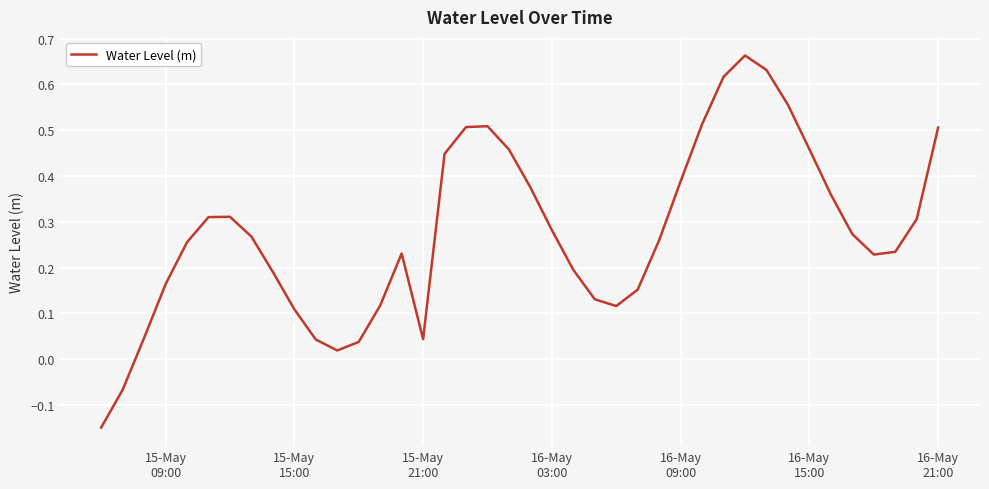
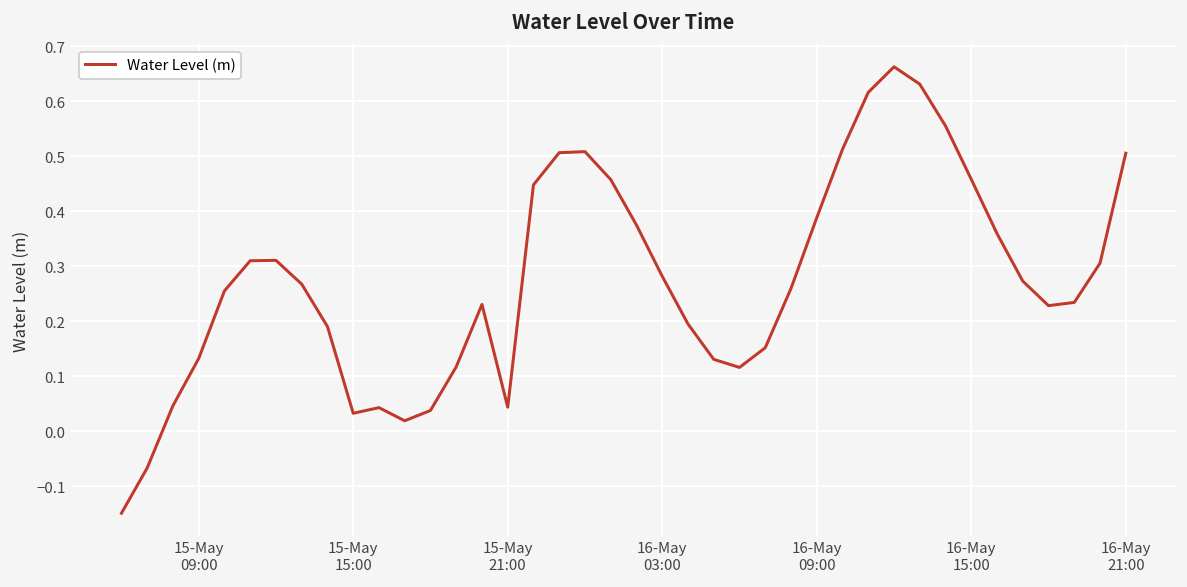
15-May 09:00: 0.16 -> 0.13
15-May 15:00: 0.11 -> 0.03
